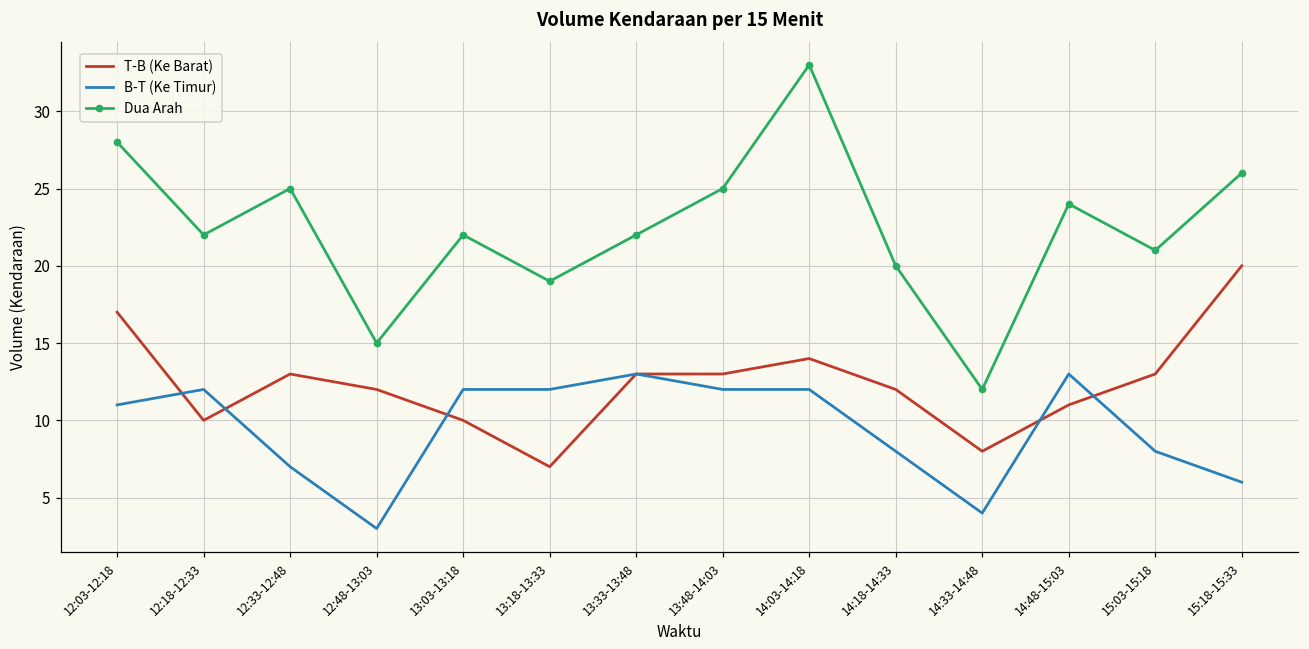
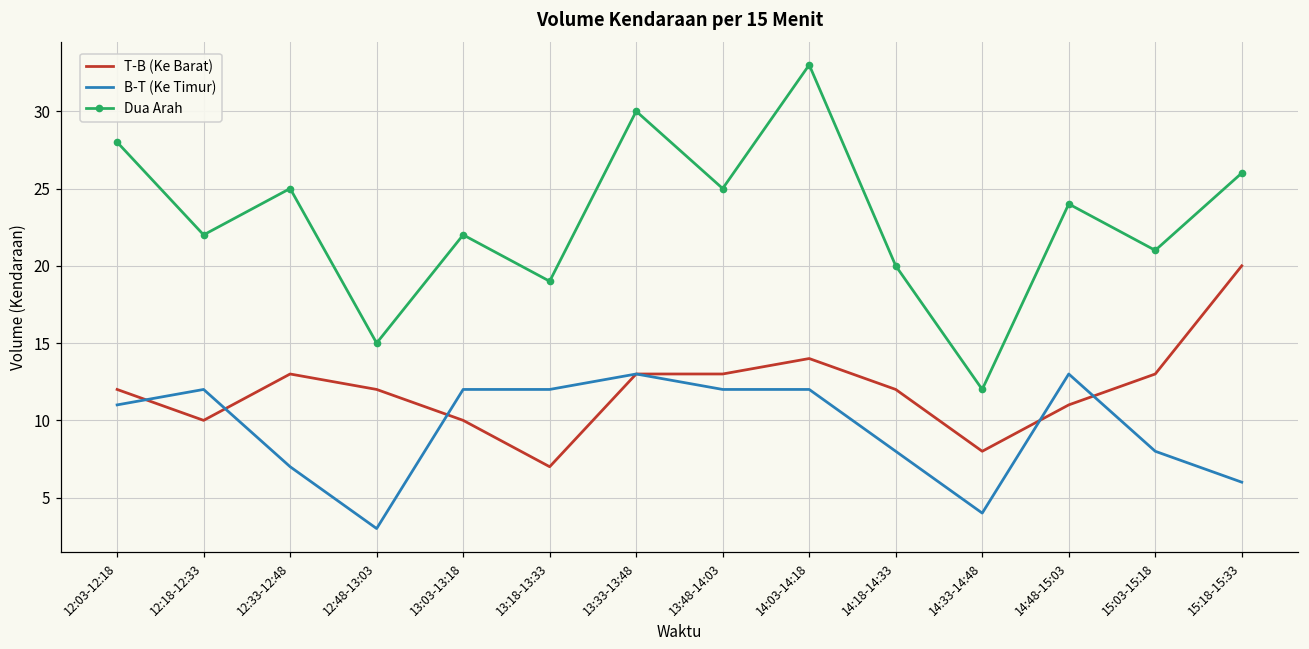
T-B (Ke Barat), 12:03-12:18: 17 -> 12
Dua Arah, 13:33-13:48: 22 -> 30
